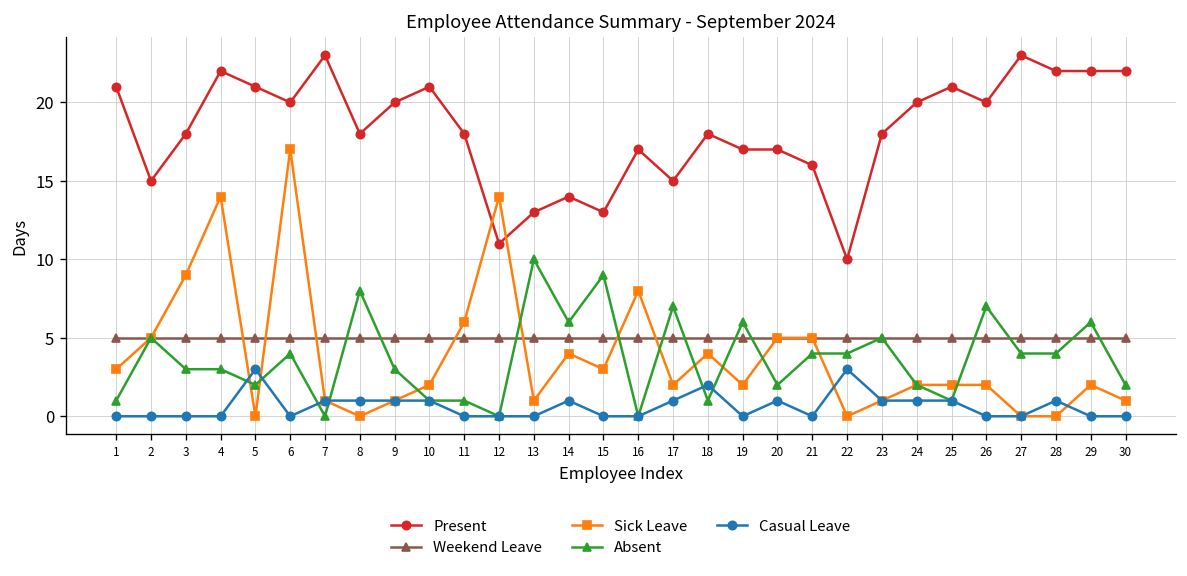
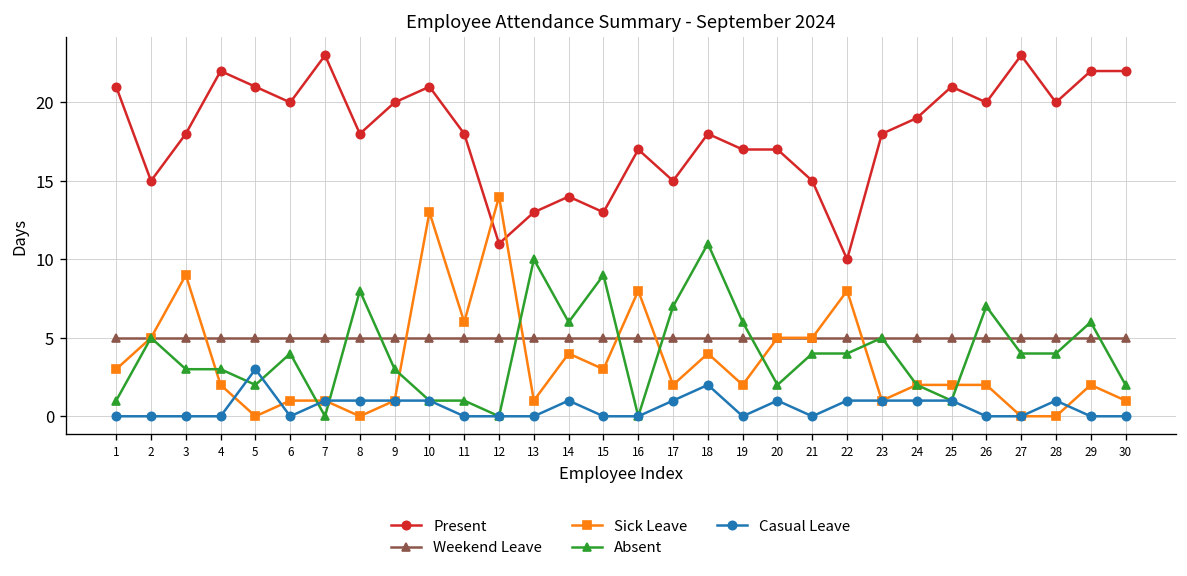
Sick Leave, 4: 14 -> 2
Sick Leave, 6: 17 -> 1
Sick Leave, 10: 2 -> 13
Absent, 18: 1 -> 11
Present, 21: 16 -> 15
Sick Leave, 22: 0 -> 8
Casual Leave, 22: 3 -> 1
Present, 24: 20 -> 19
Present, 28: 22 -> 20
